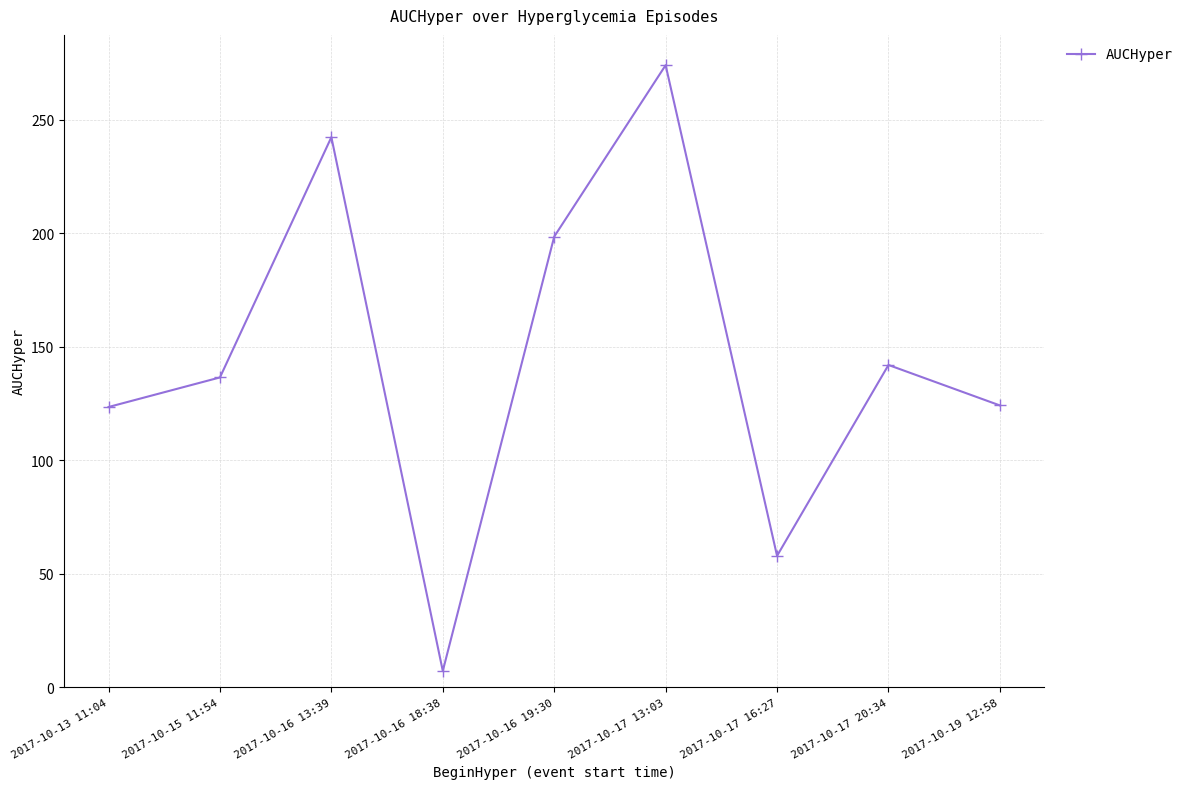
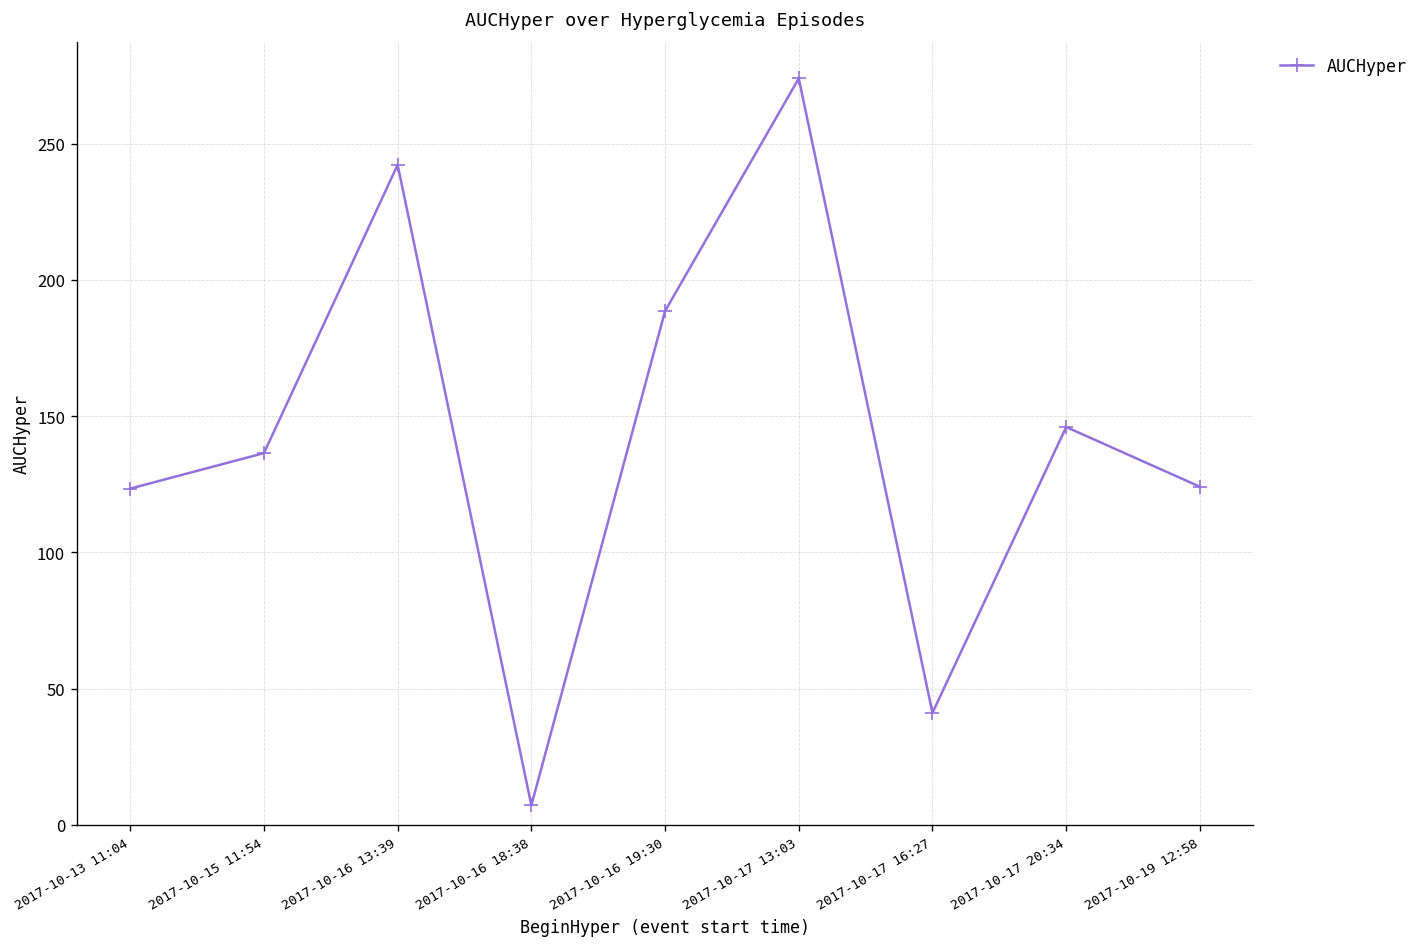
2017-10-16 19:30: 198 -> 189
2017-10-17 16:27: 58 -> 41
2017-10-17 20:34: 142 -> 146
